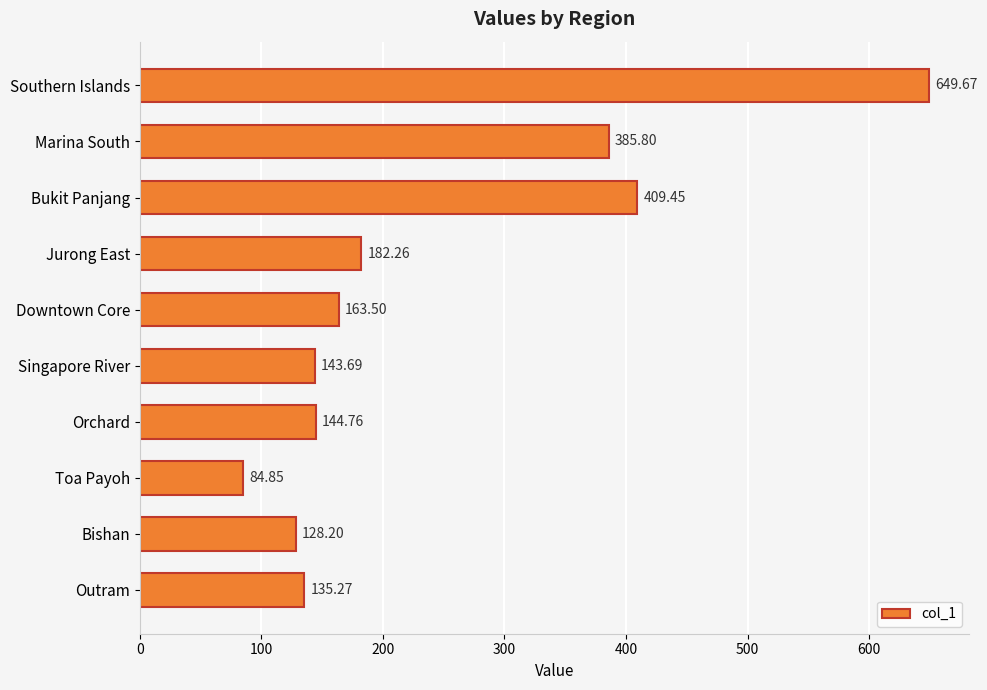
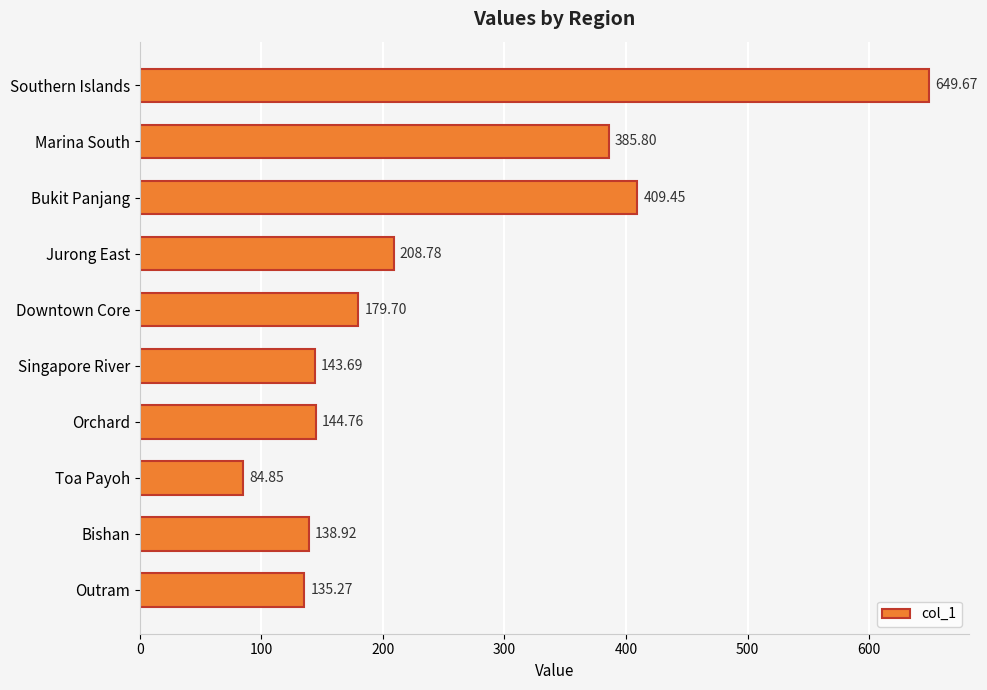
Jurong East: 182.26 -> 208.78
Downtown Core: 163.50 -> 179.70
Bishan: 128.20 -> 138.92
